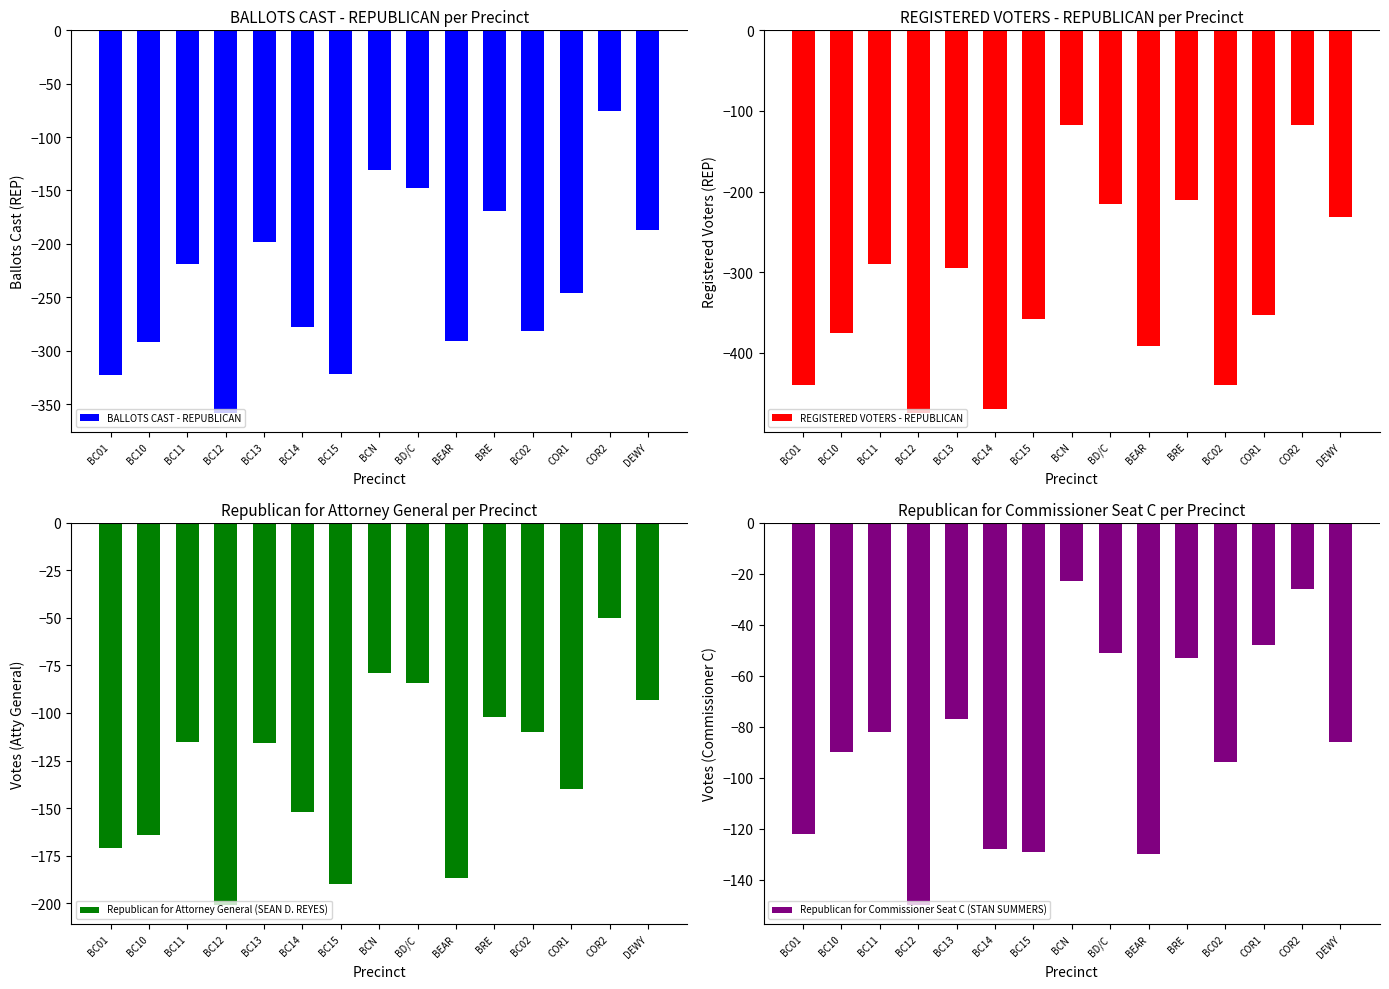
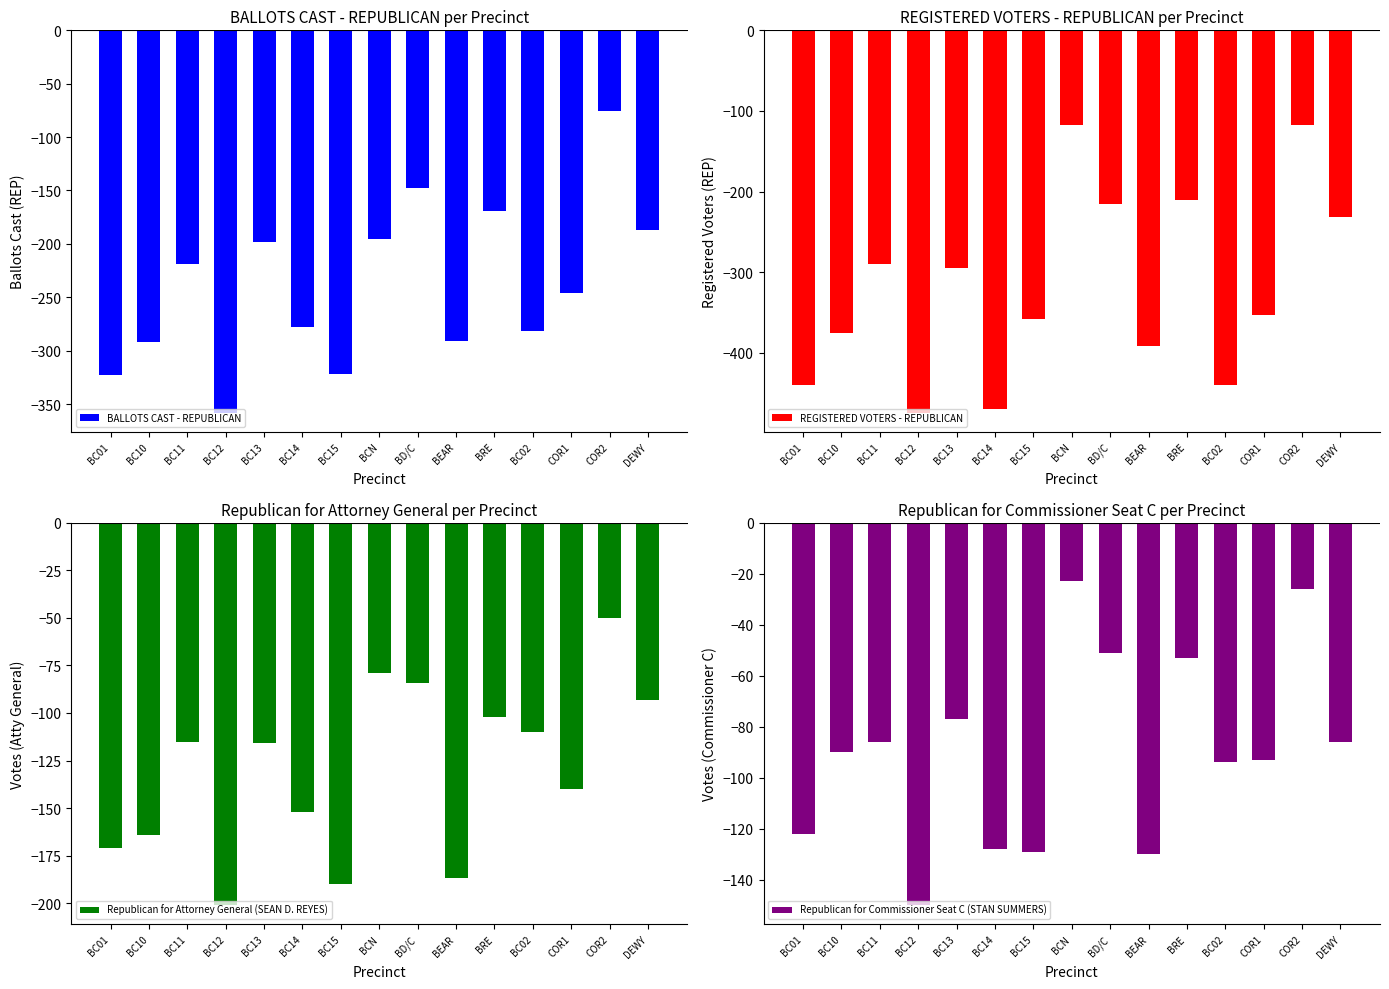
BALLOTS CAST - REPUBLICAN per Precinct, BCN: -131 -> -195
Republican for Commissioner Seat C per Precinct, BC11: -82 -> -86
Republican for Commissioner Seat C per Precinct, COR1: -48 -> -93
